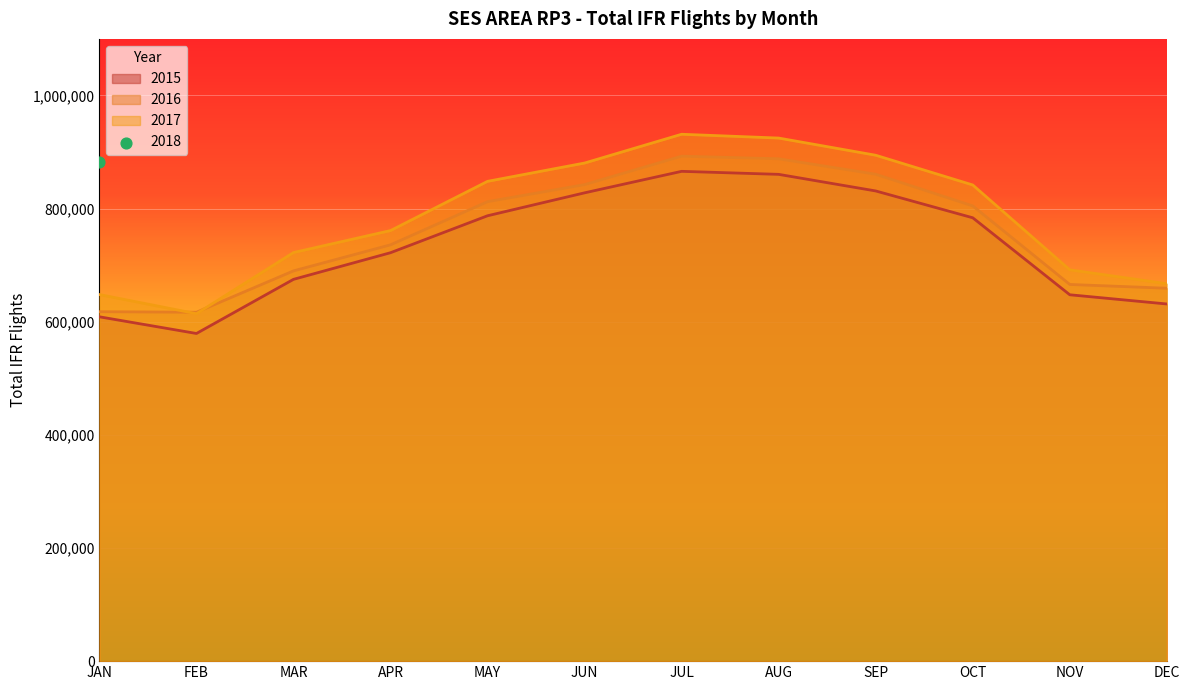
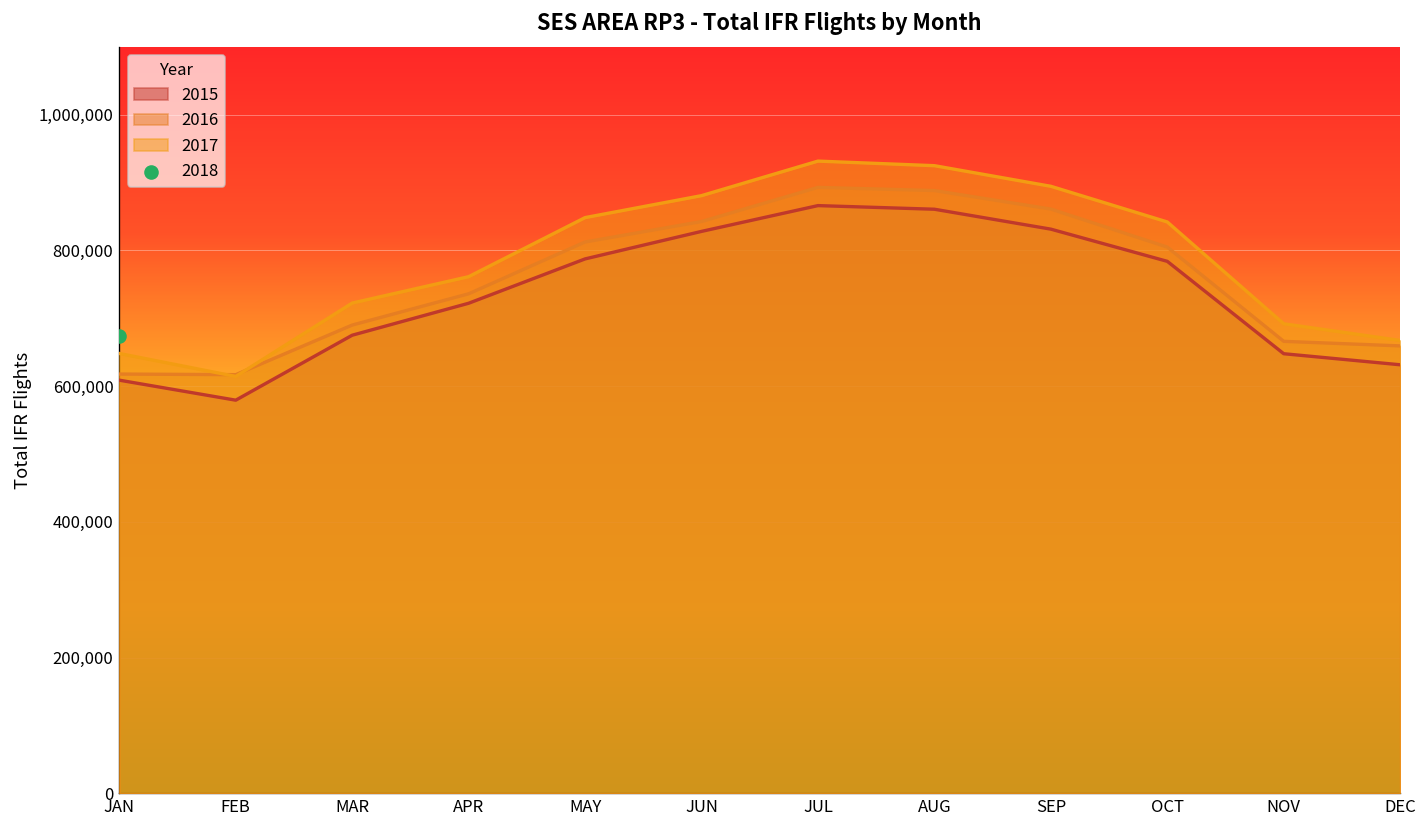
2018, JAN: 880,000 -> 670,000
